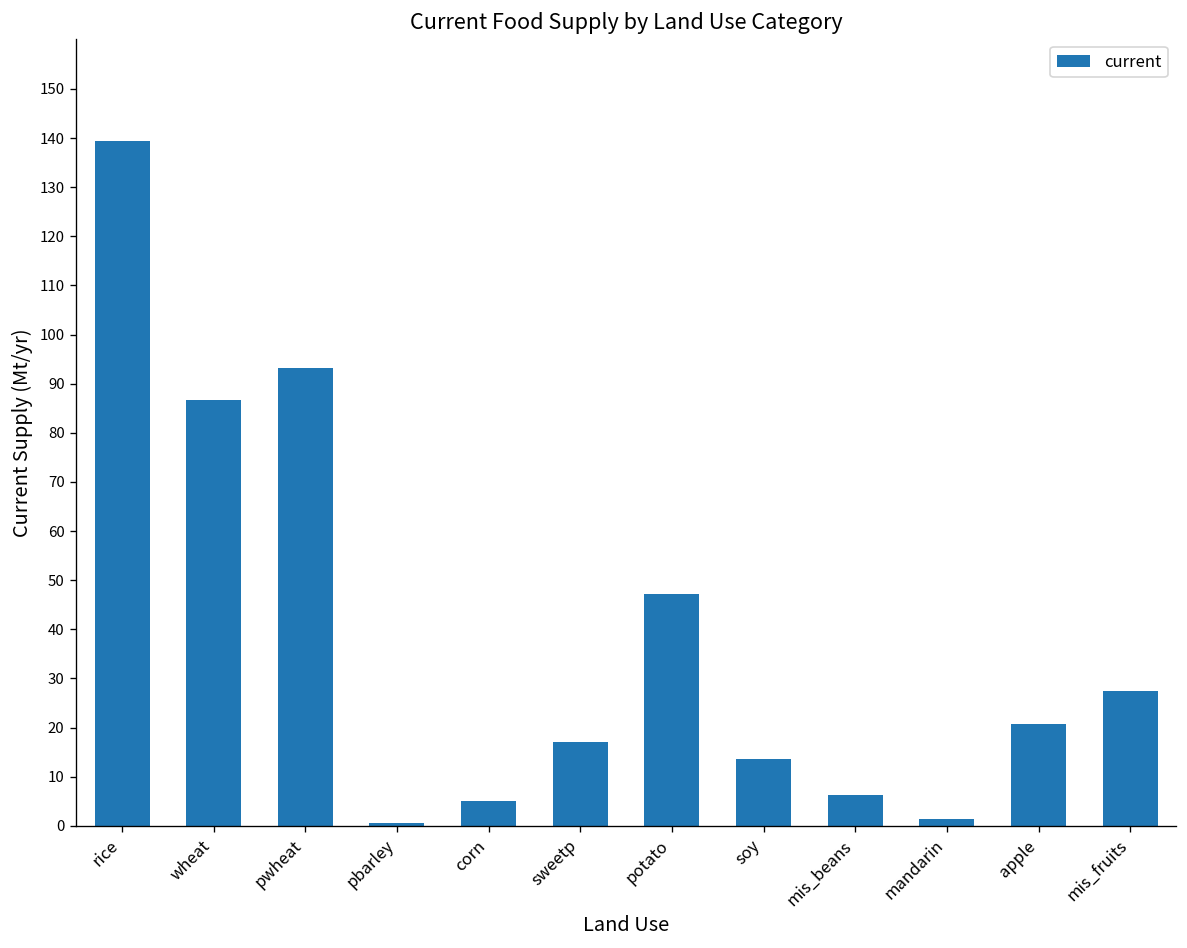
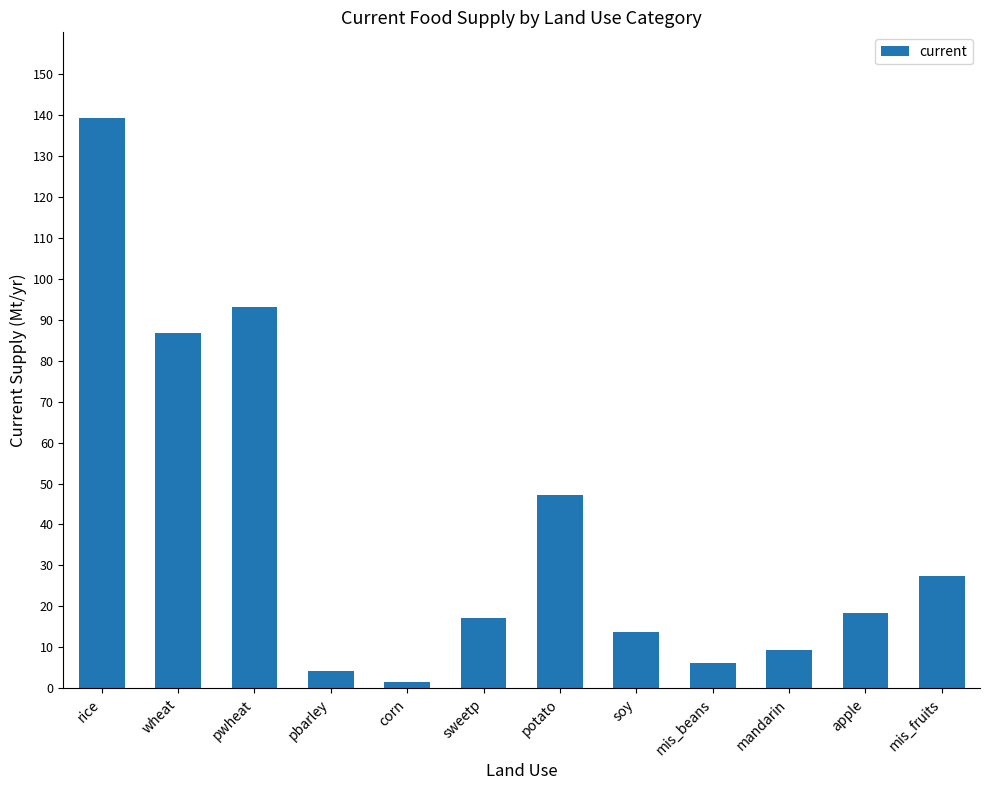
pbarley: 1 -> 4
corn: 5 -> 2
mandarin: 2 -> 9
apple: 21 -> 18
